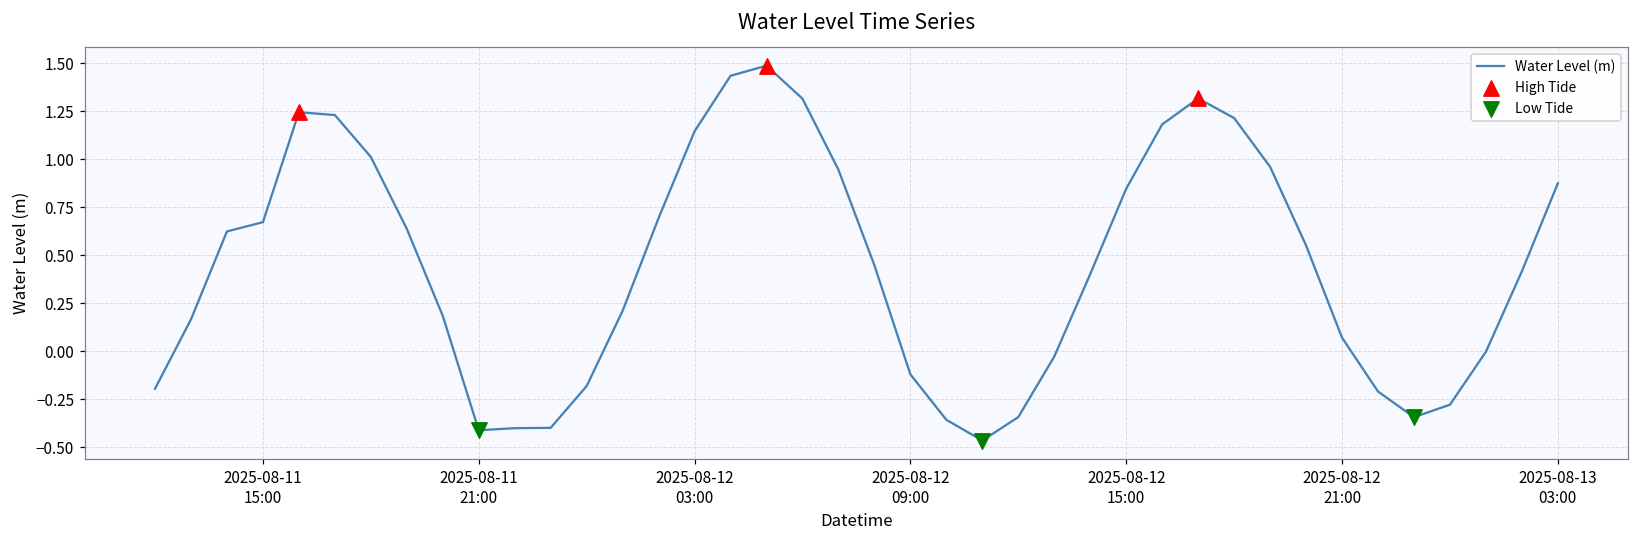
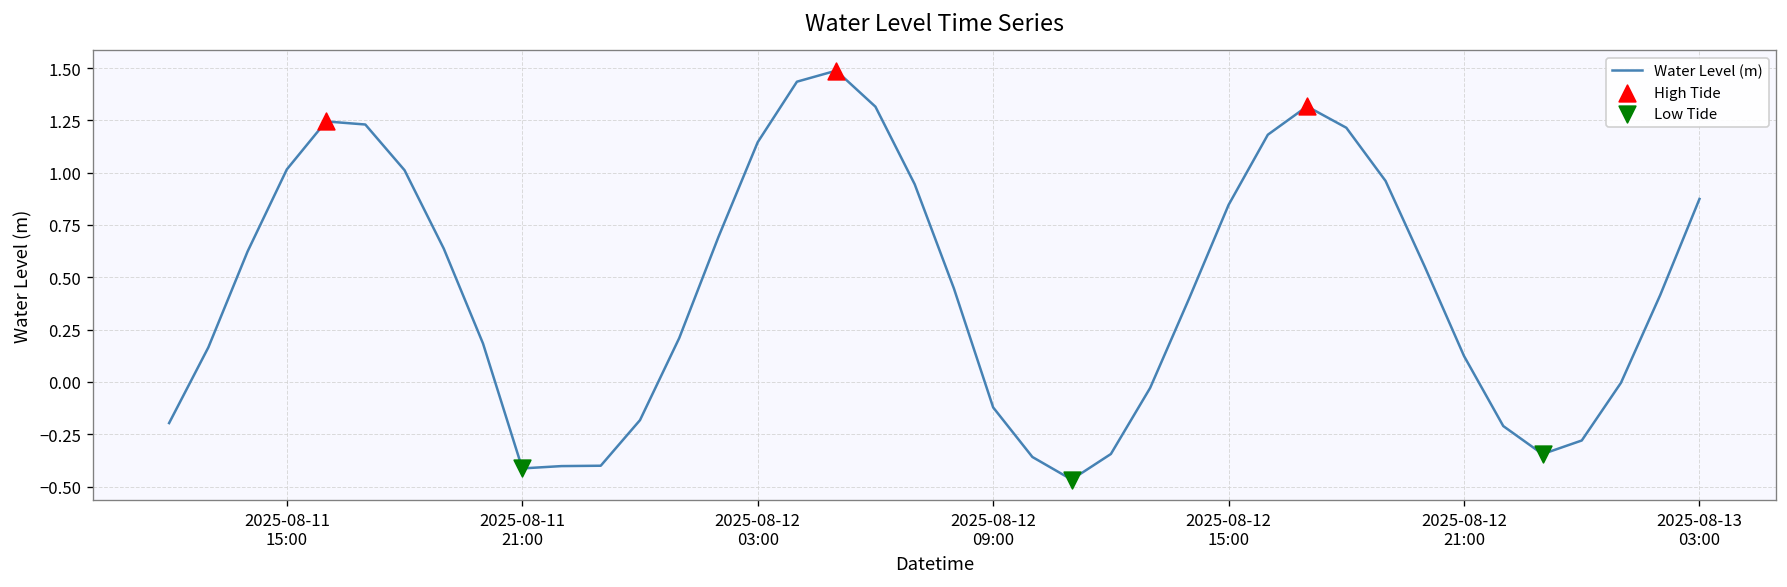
Water Level (m), 2025-08-11 15:00: 0.67 -> 1.02
Water Level (m), 2025-08-12 21:00: 0.07 -> 0.12
